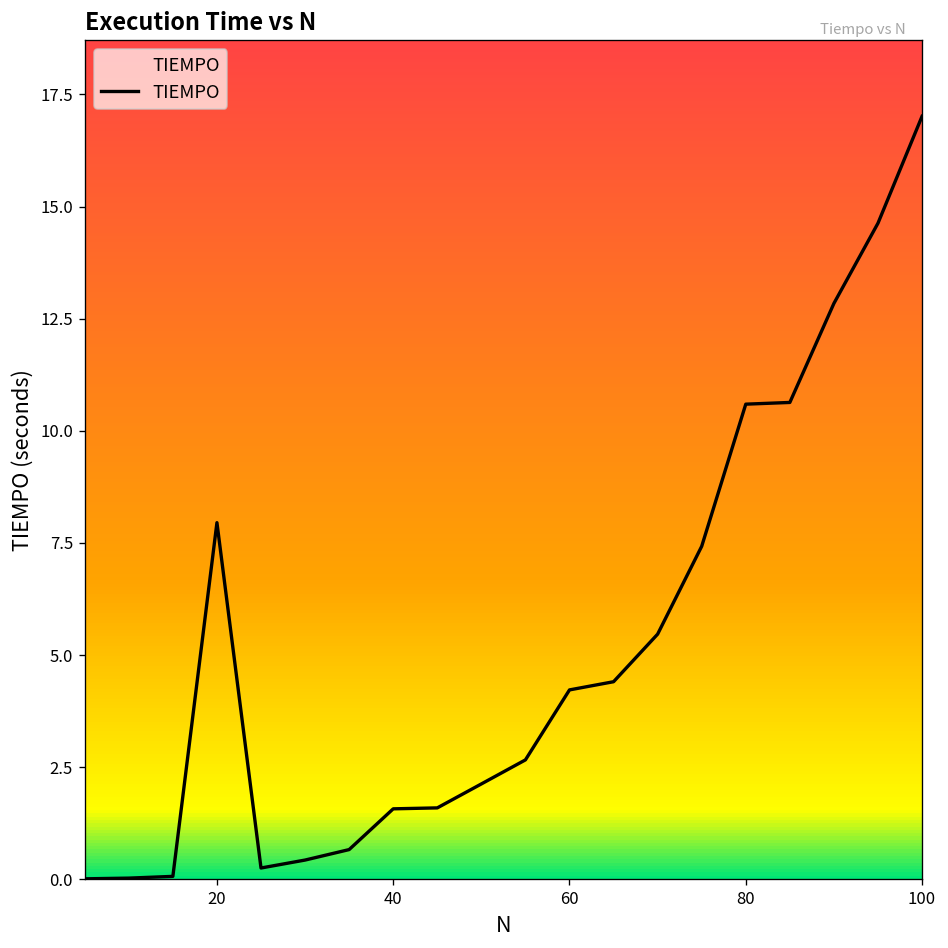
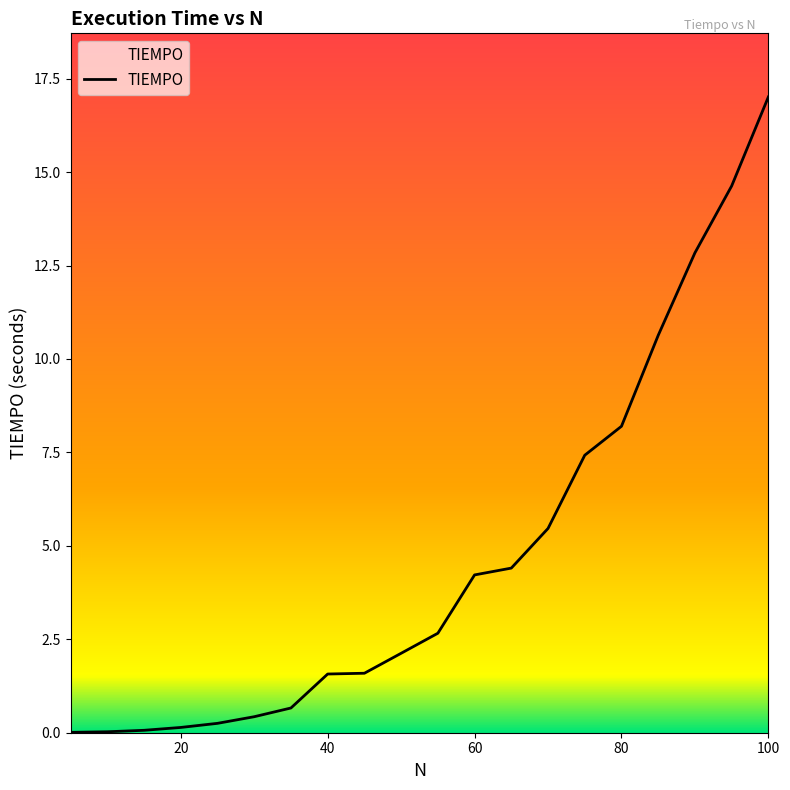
20: 8.0 -> 0.1
80: 10.6 -> 8.2
